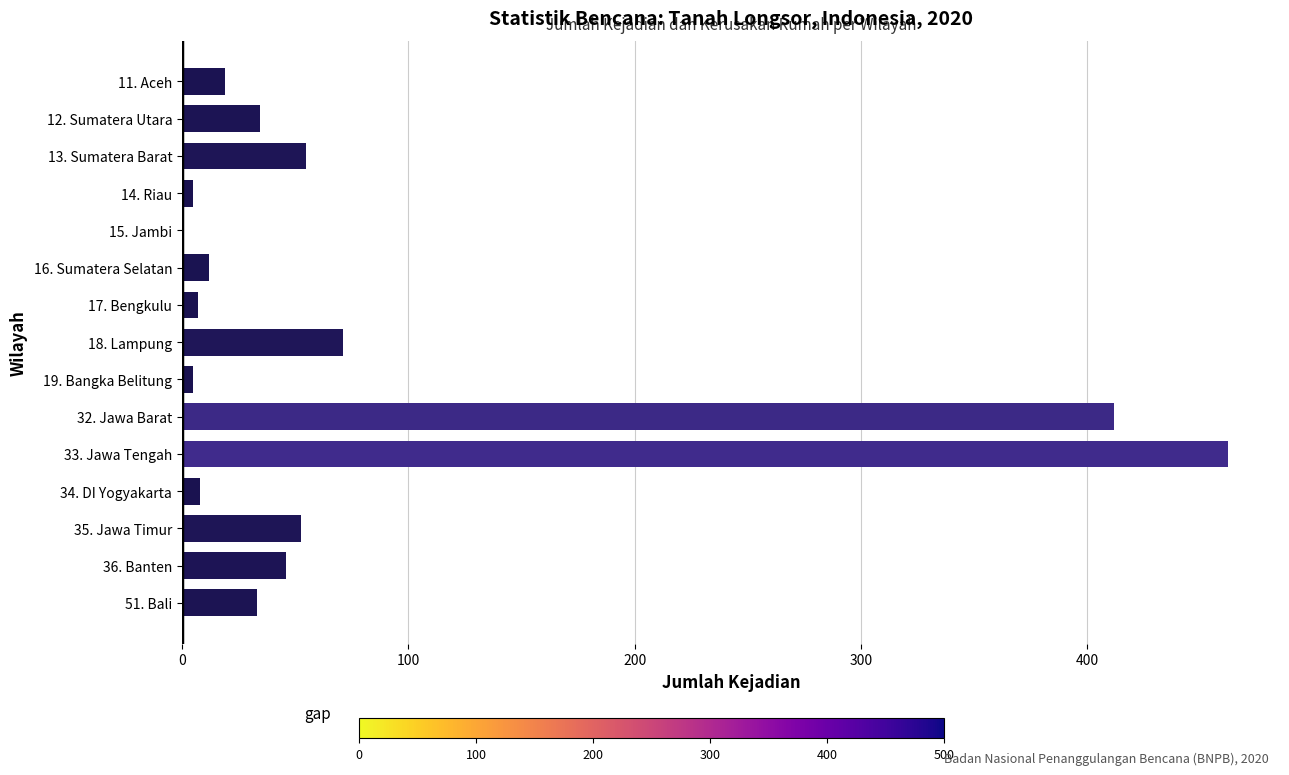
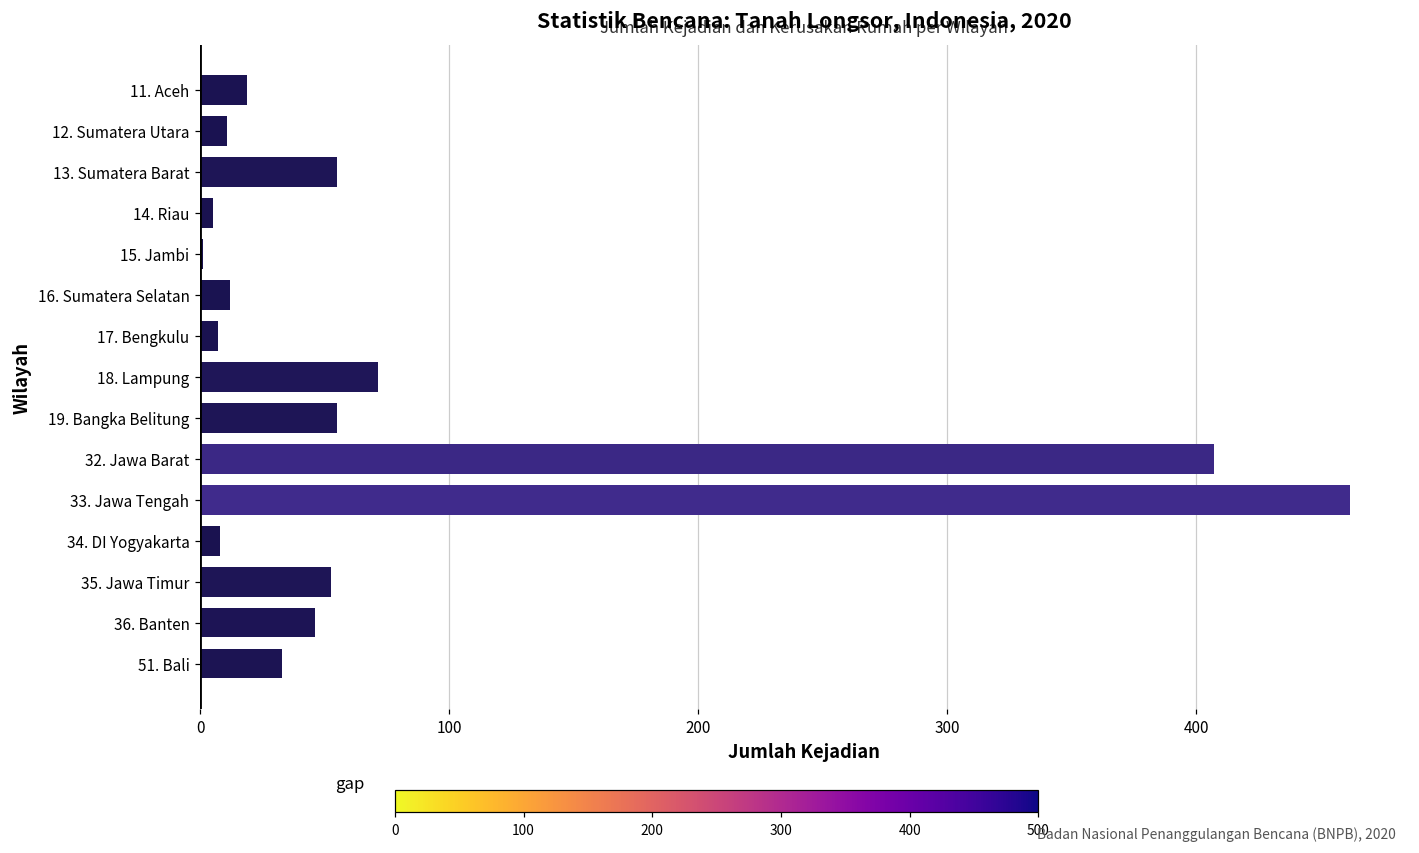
12. Sumatera Utara: 35 -> 11
19. Bangka Belitung: 5 -> 55
32. Jawa Barat: 412 -> 407
